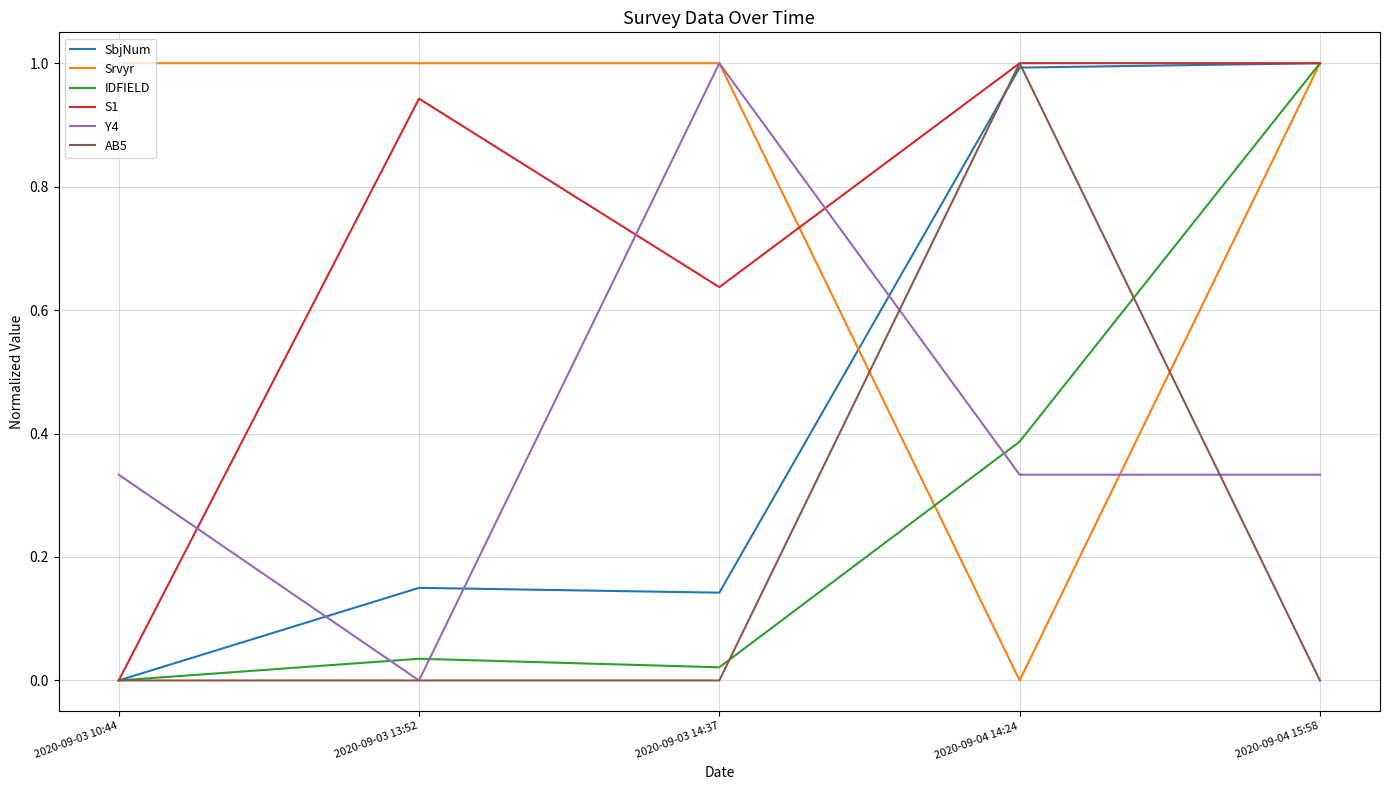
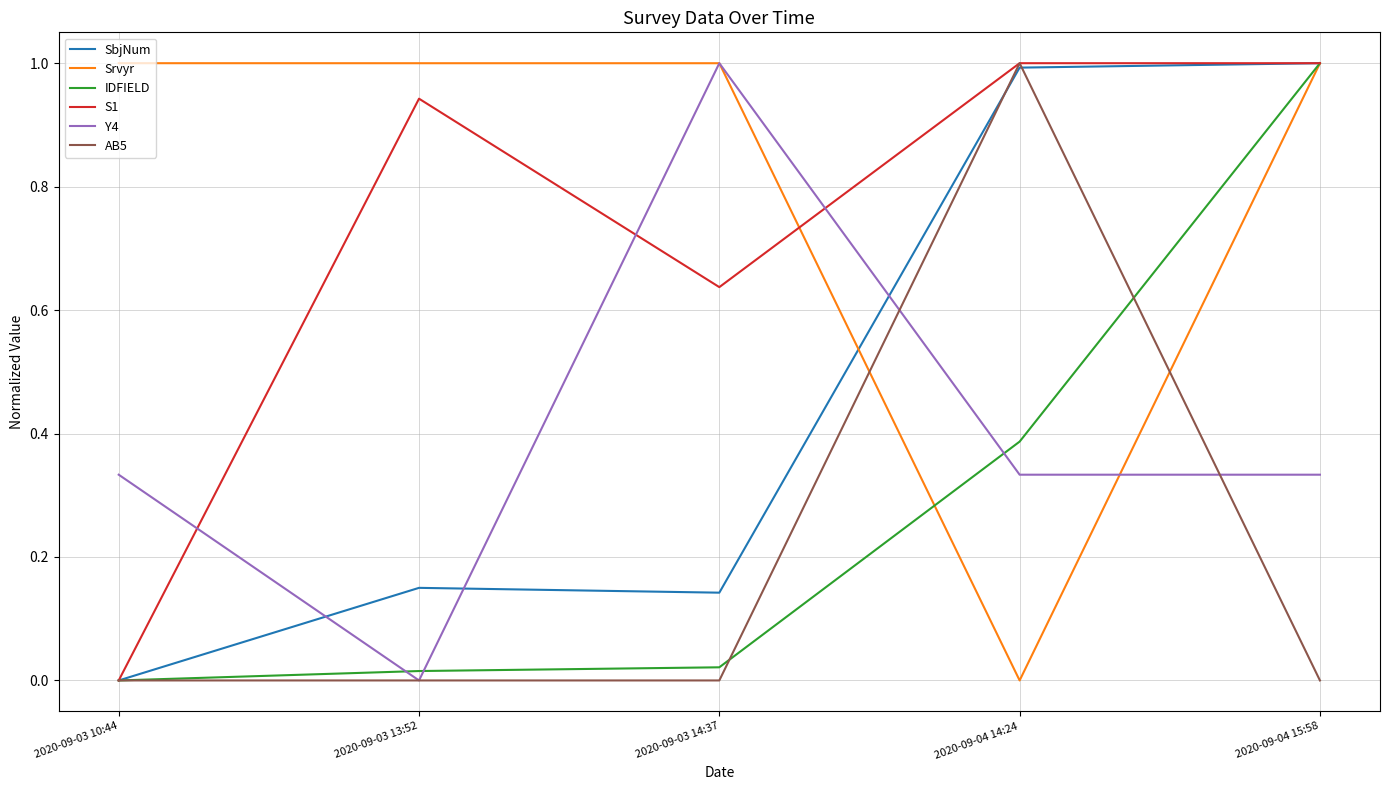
IDFIELD, 2020-09-03 13:52: 0.04 -> 0.02
